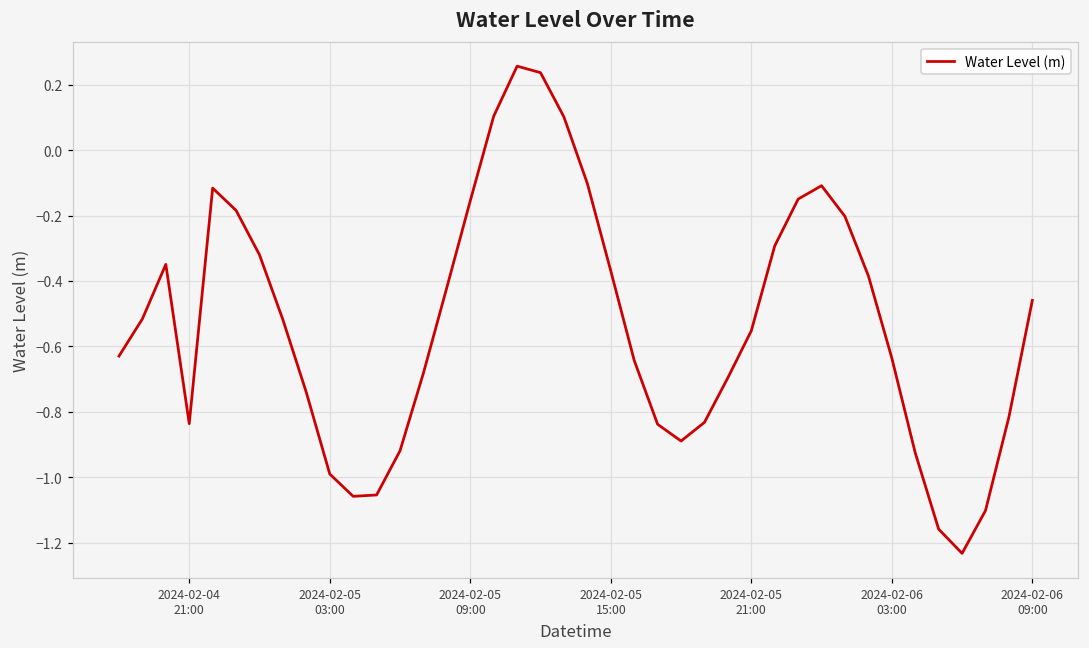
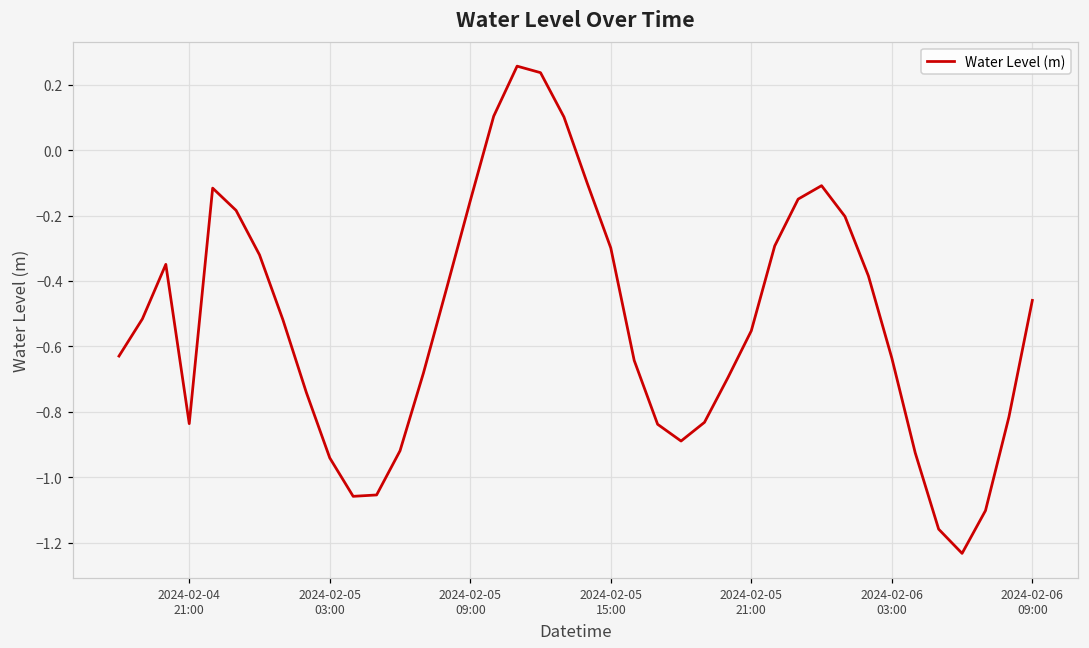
2024-02-05 03:00: -0.99 -> -0.94
2024-02-05 15:00: -0.37 -> -0.30
